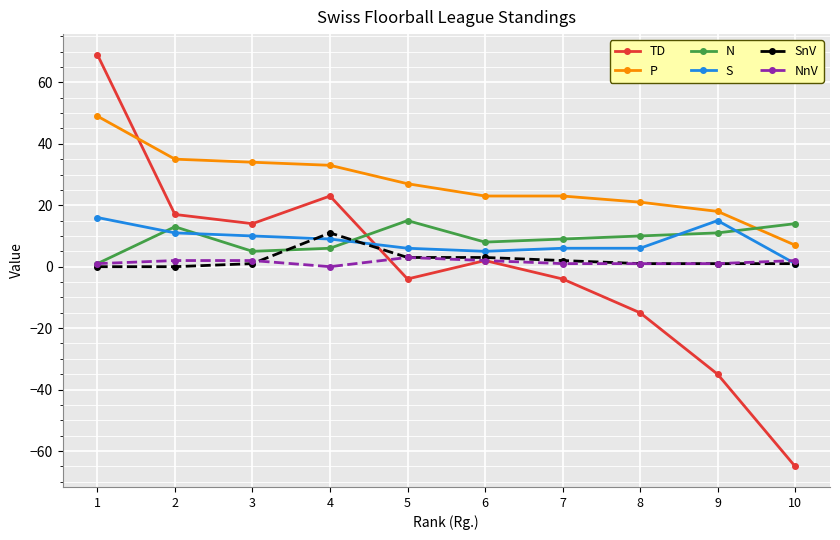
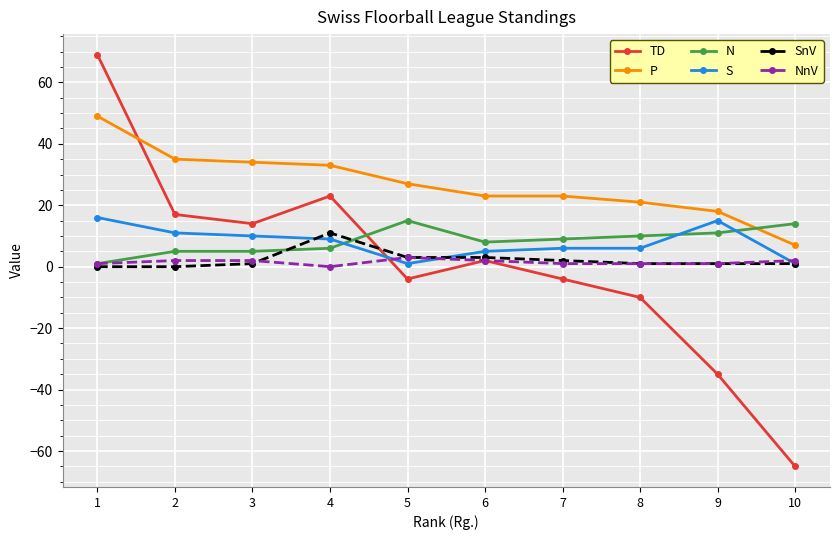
N, 2: 13 -> 5
S, 5: 6 -> 1
TD, 8: -15 -> -10
